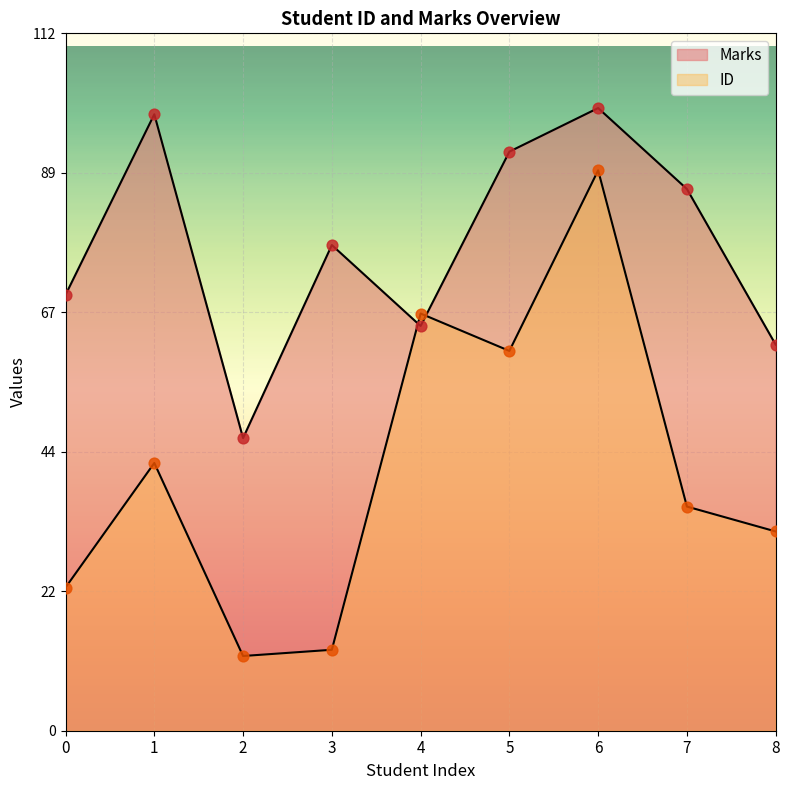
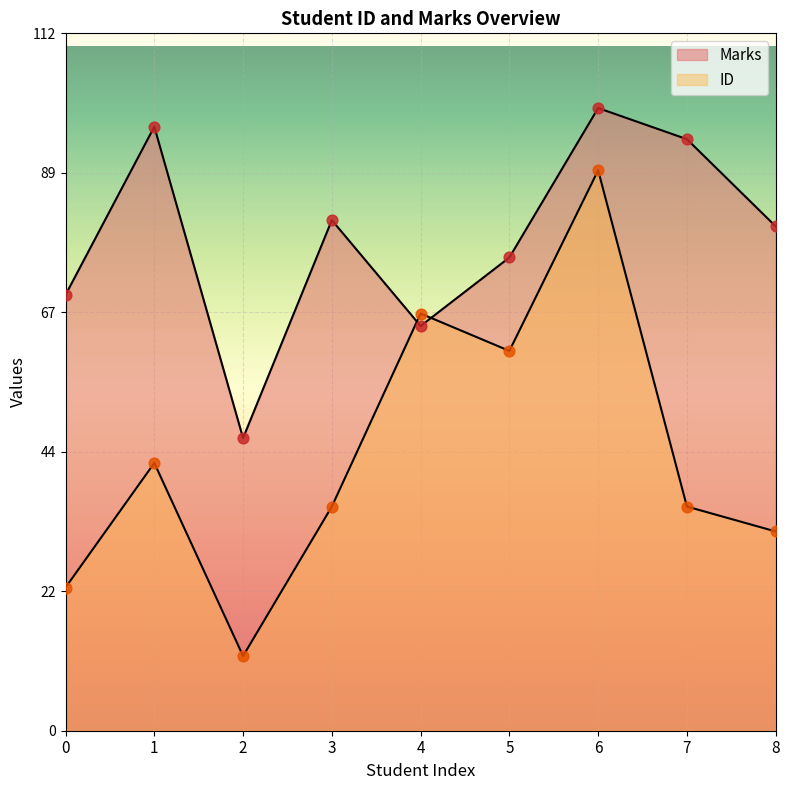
Marks, 1: 99 -> 97
Marks, 3: 78 -> 82
ID, 3: 13 -> 36
Marks, 5: 93 -> 76
Marks, 7: 87 -> 95
Marks, 8: 62 -> 81
